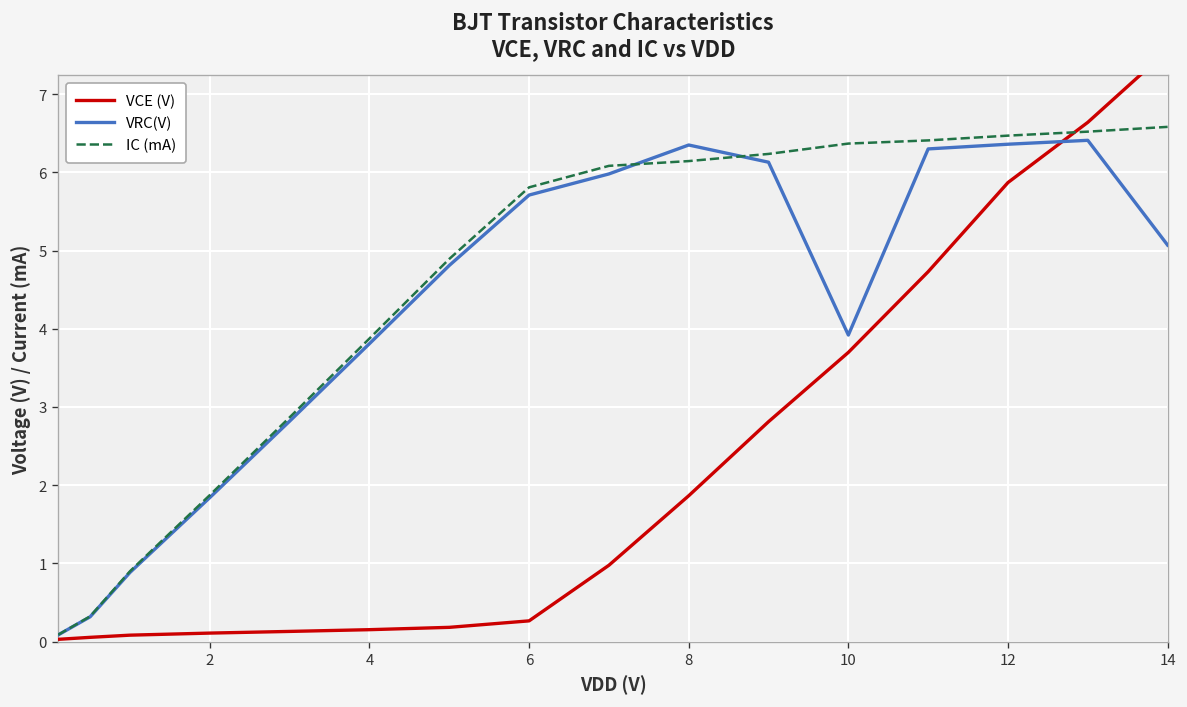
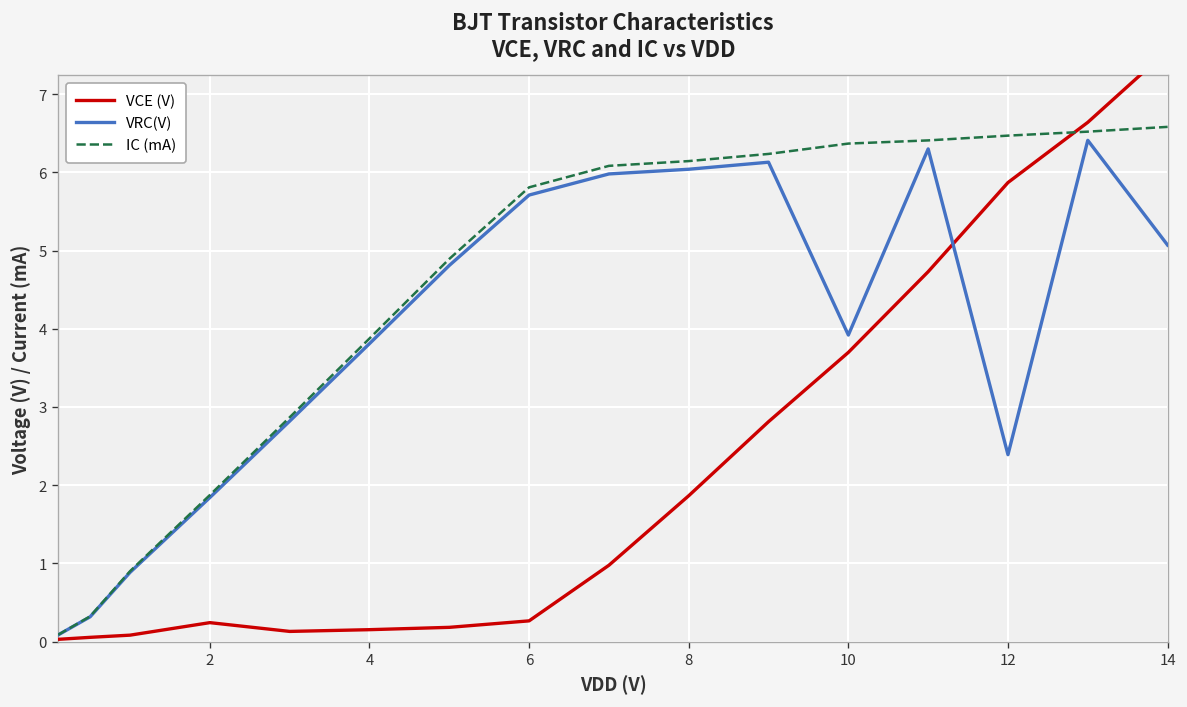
VCE (V), 2: 0.1 -> 0.2
VRC(V), 8: 6.4 -> 6.0
VRC(V), 12: 6.4 -> 2.4
